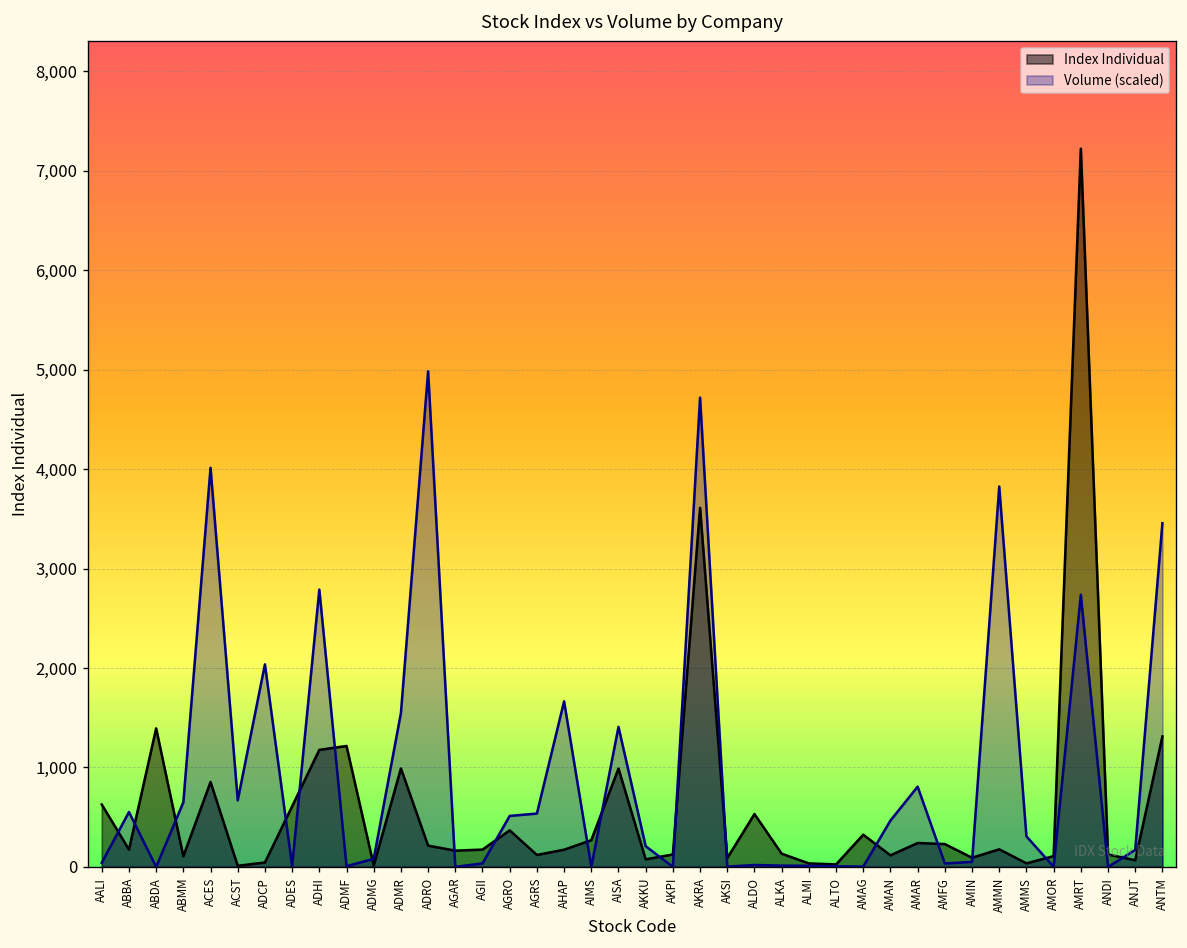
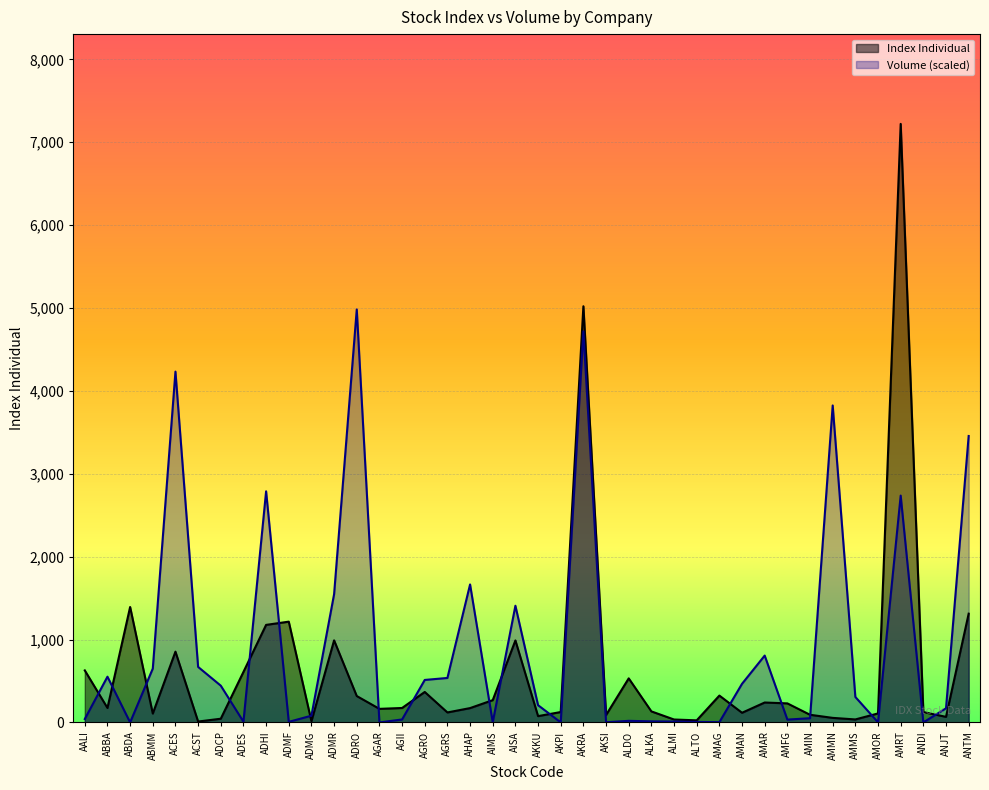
Volume (scaled), ACES: 4,000 -> 4,200
Volume (scaled), ADCP: 2,000 -> 400
Index Individual, ADRO: 200 -> 300
Index Individual, AKRA: 3,600 -> 5,000
Index Individual, AMMN: 200 -> 100
